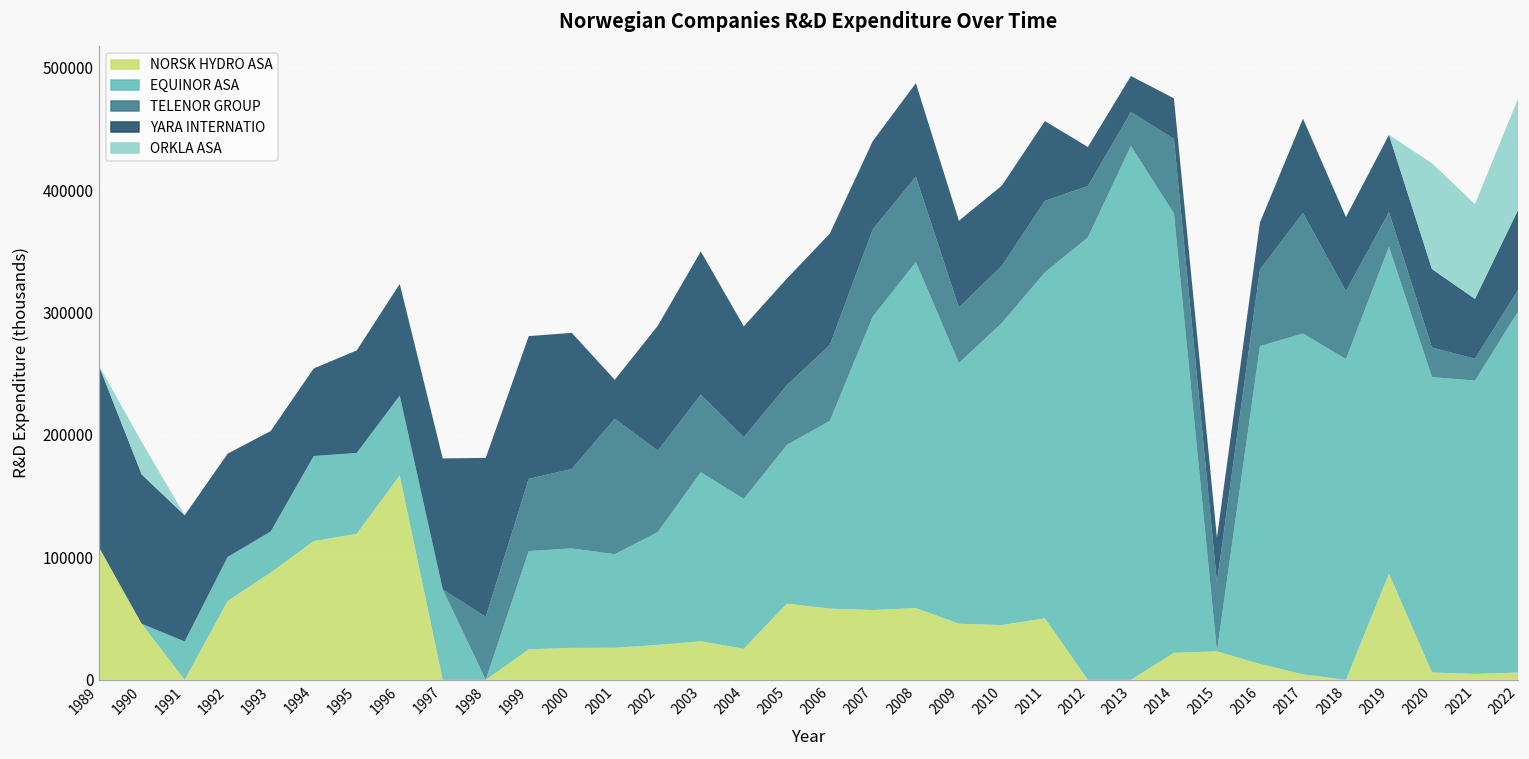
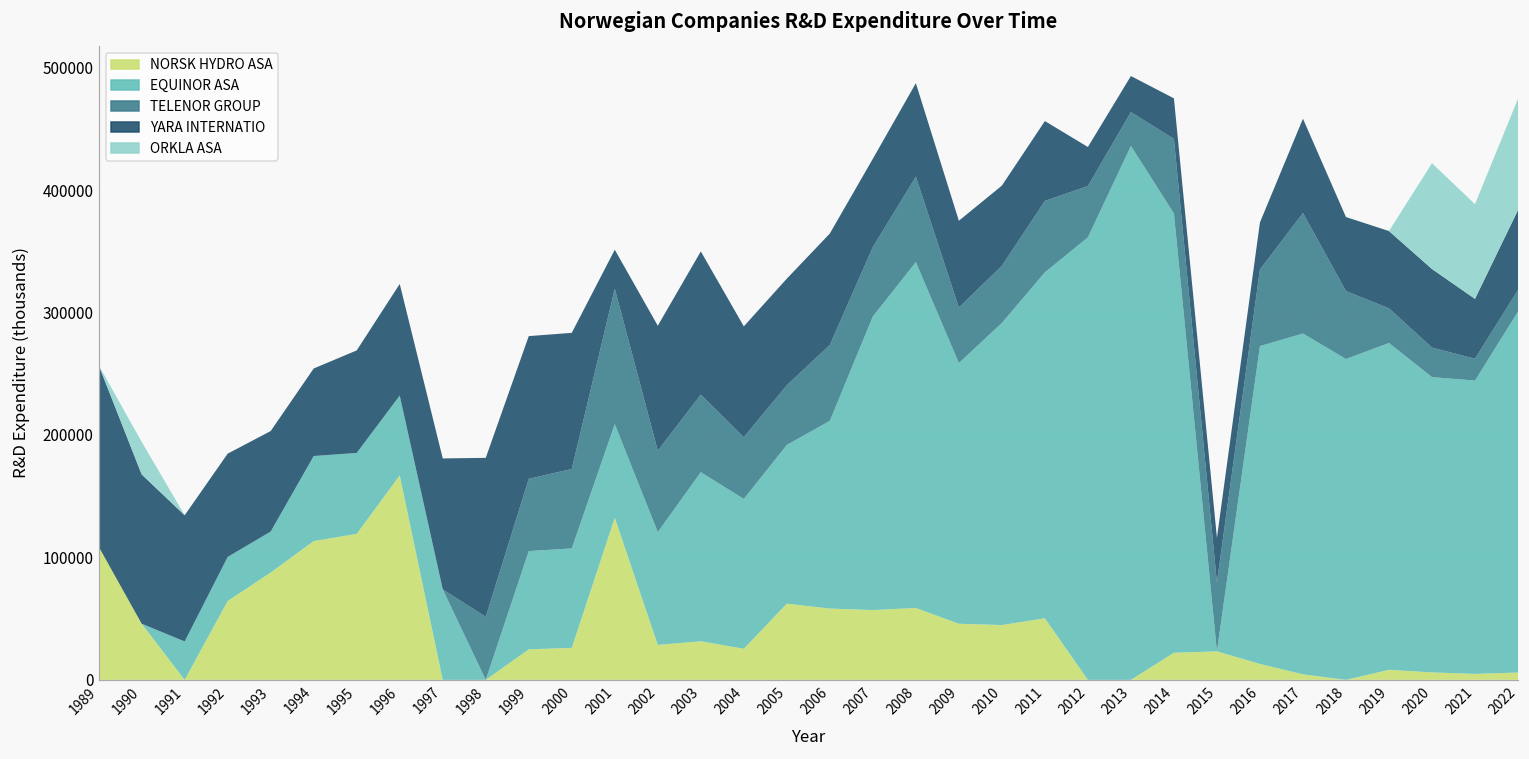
NORSK HYDRO ASA, 2001: 26000 -> 132000
TELENOR GROUP, 2007: 71000 -> 57000
NORSK HYDRO ASA, 2019: 87000 -> 8000
